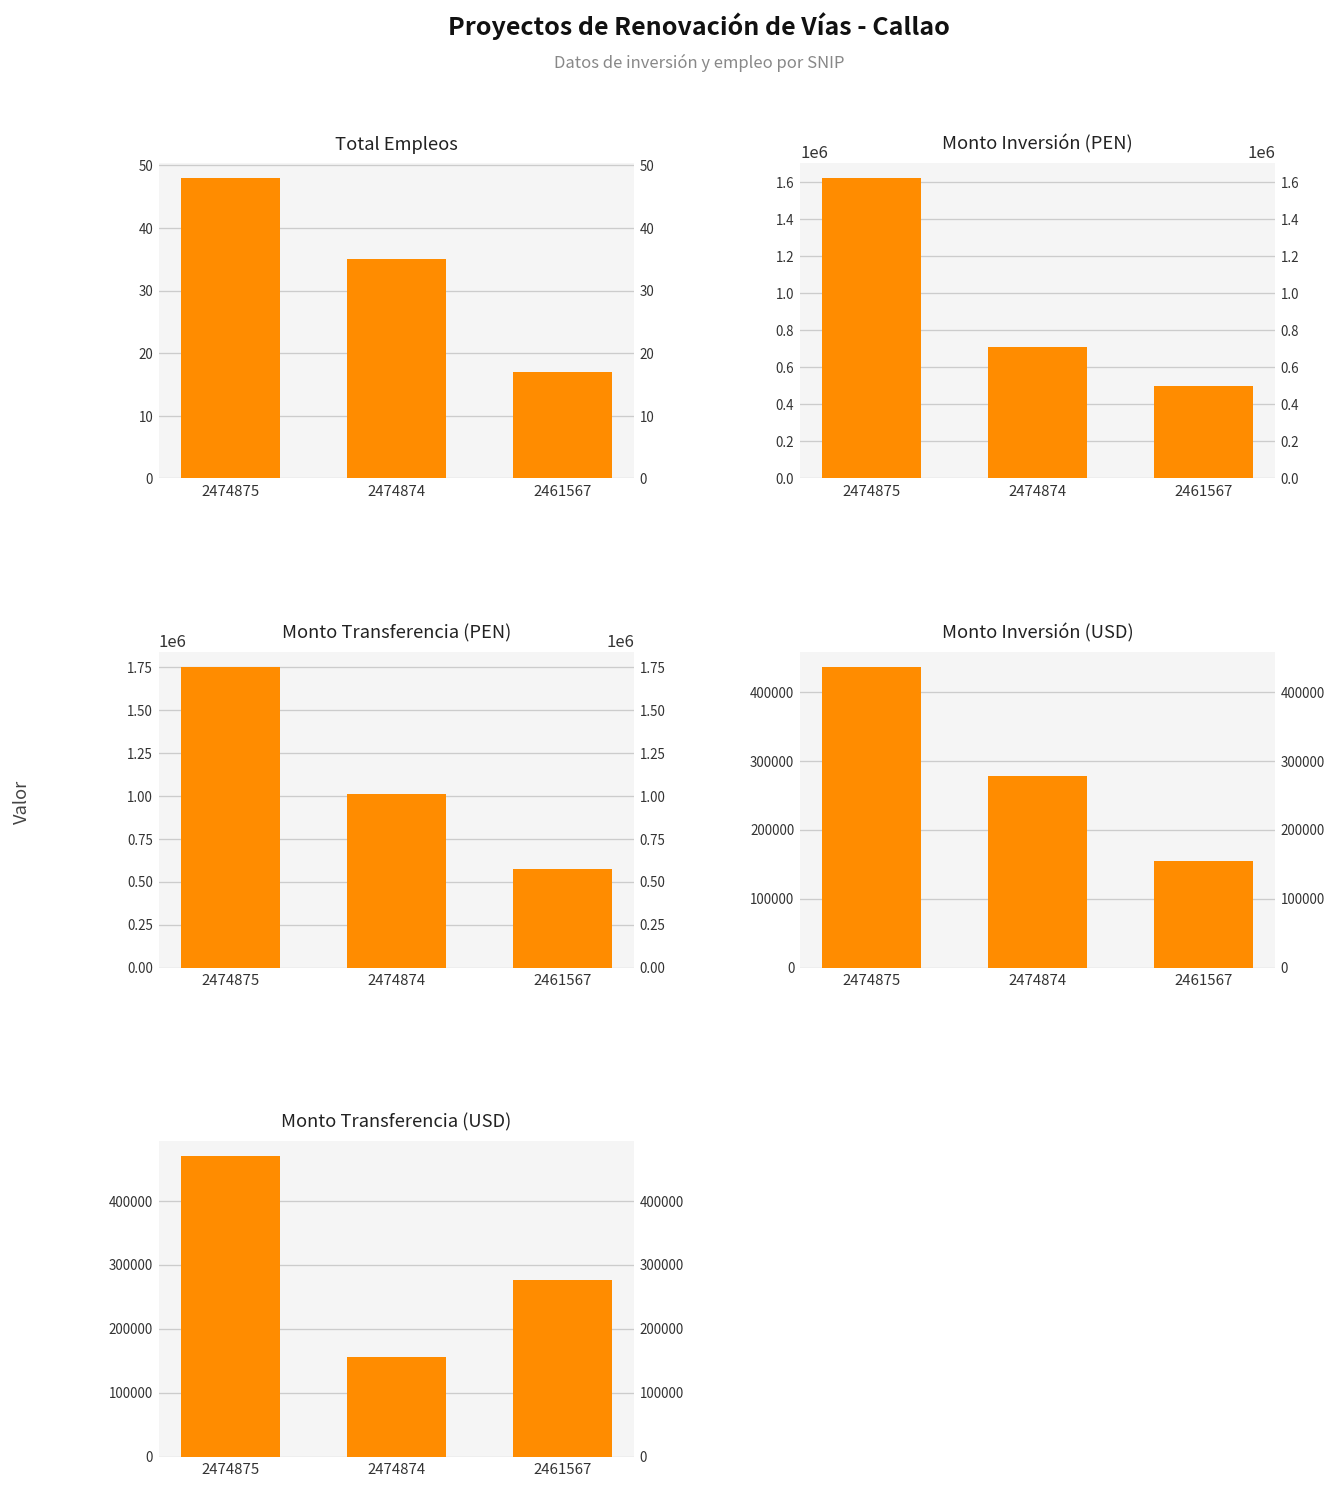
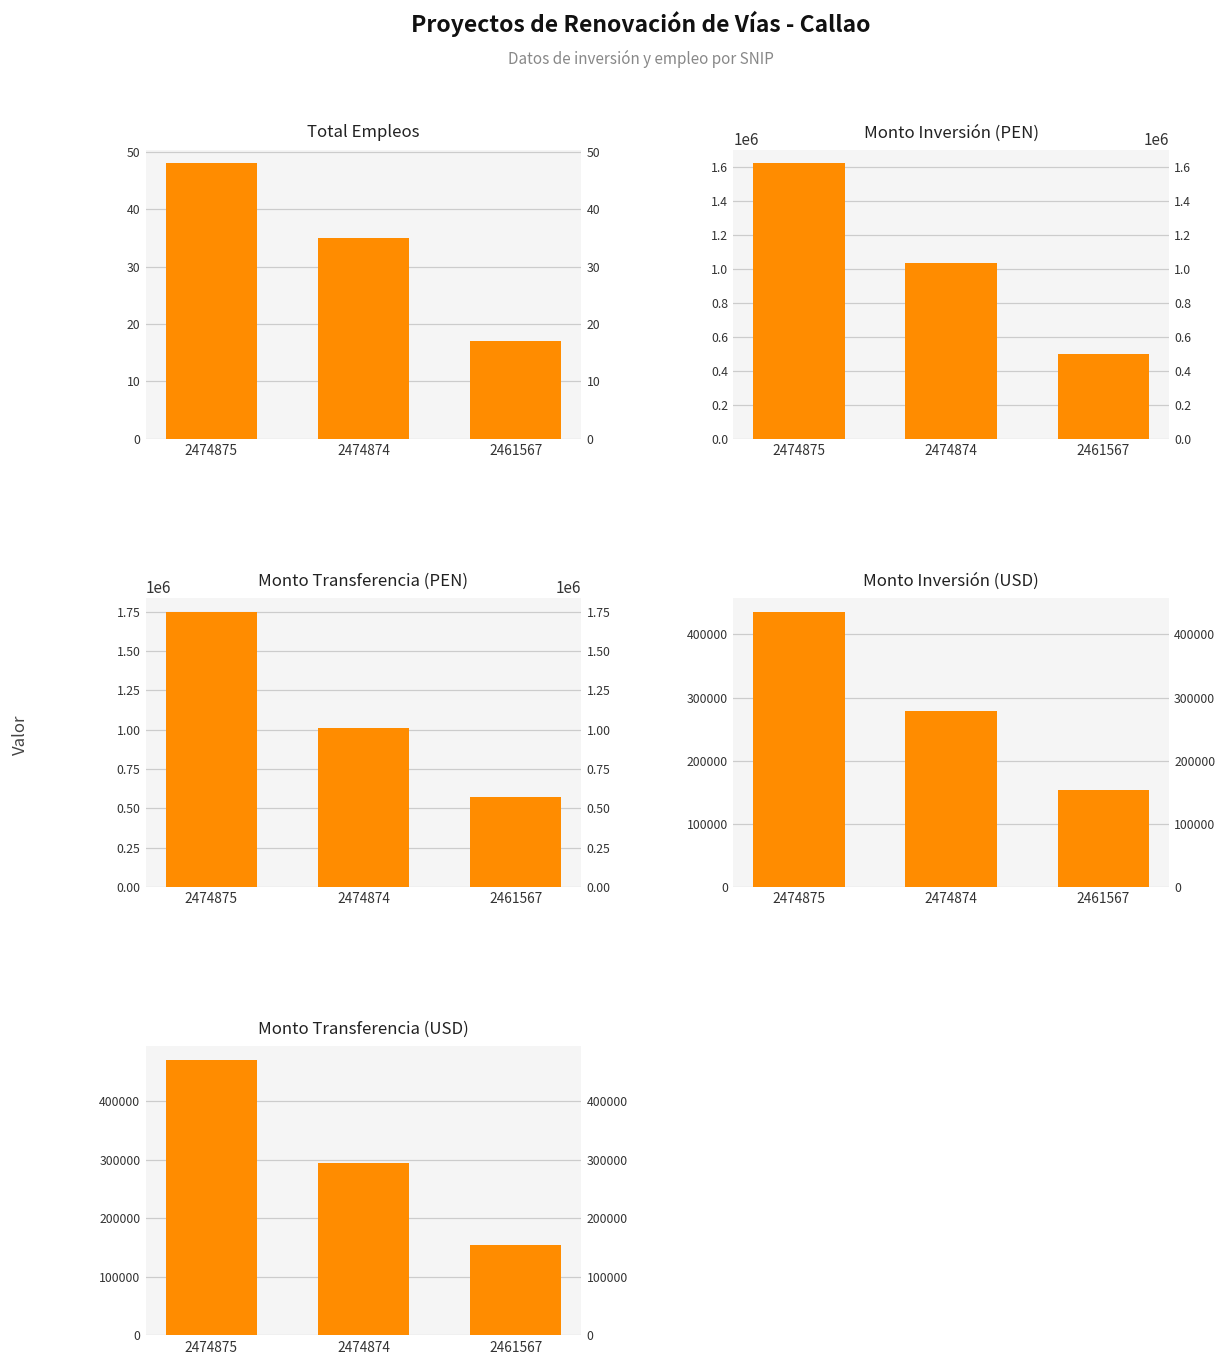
Monto Inversión (PEN), 2474874: 710000 -> 1040000
Monto Transferencia (USD), 2474874: 160000 -> 290000
Monto Transferencia (USD), 2461567: 280000 -> 150000
